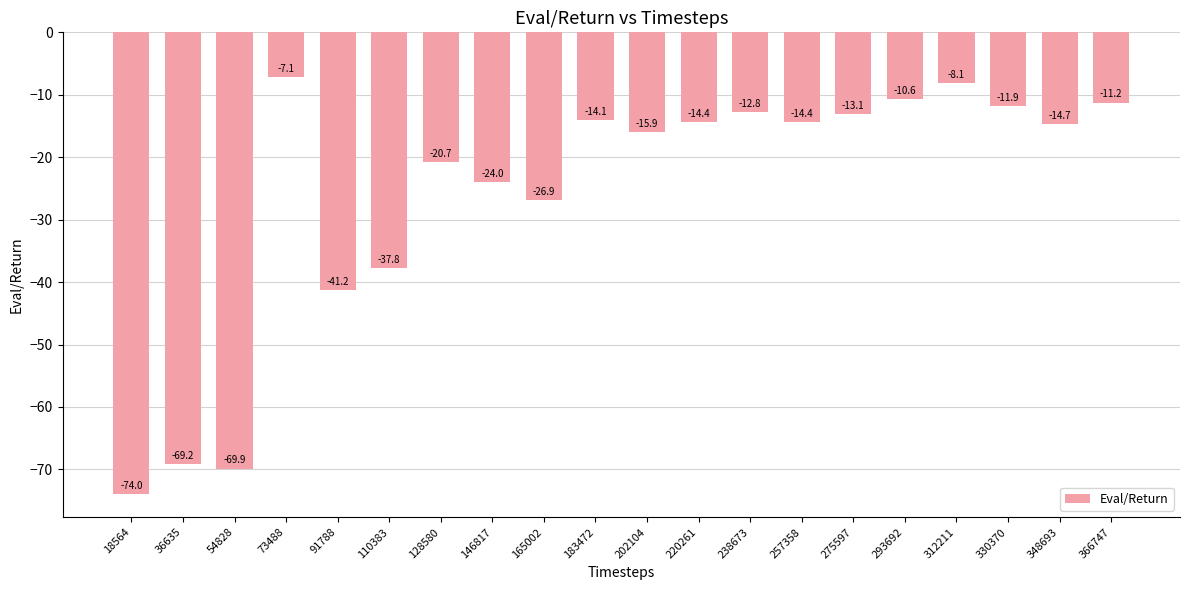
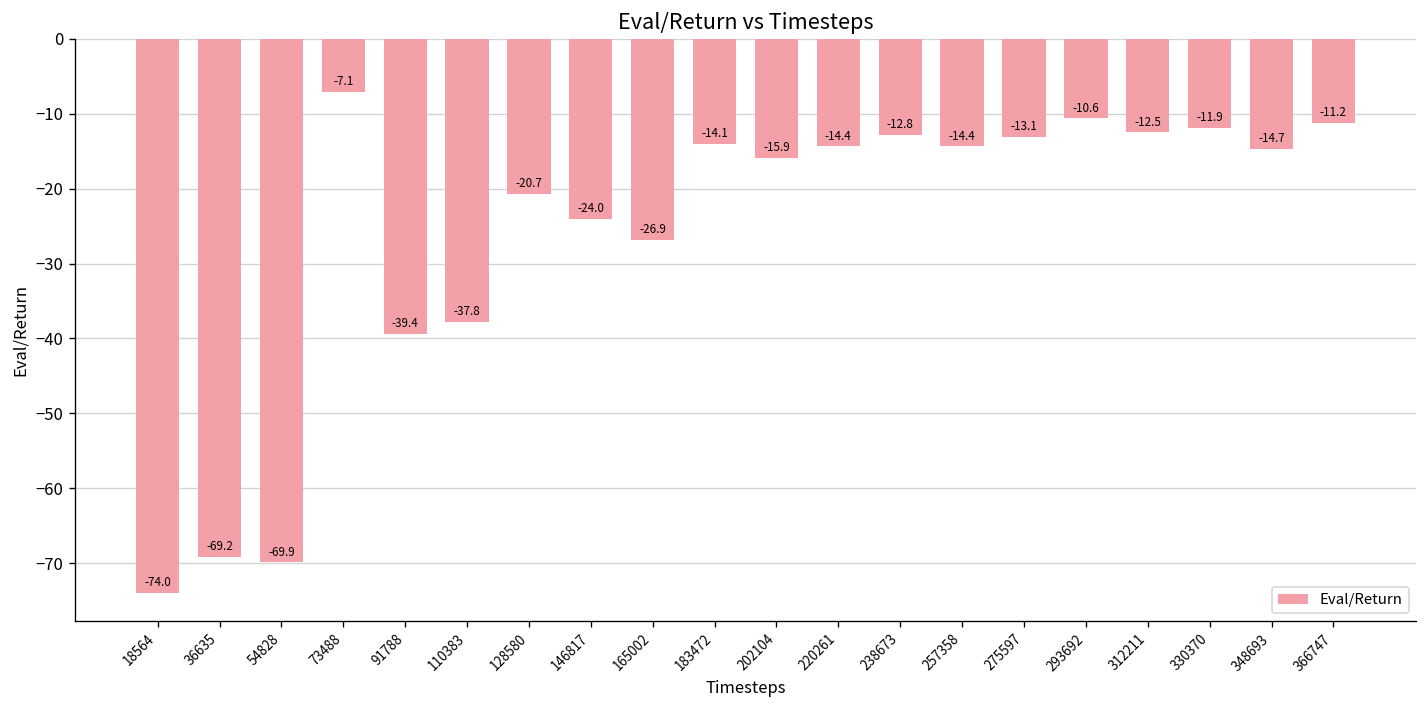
91788: -41.2 -> -39.4
312211: -8.1 -> -12.5
